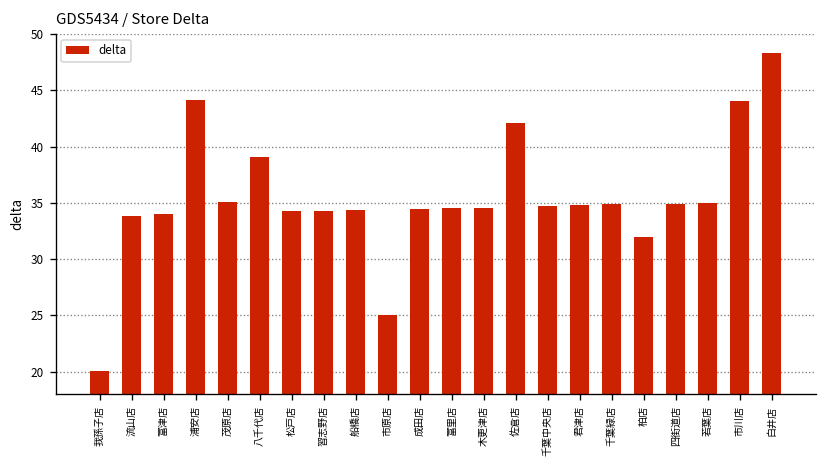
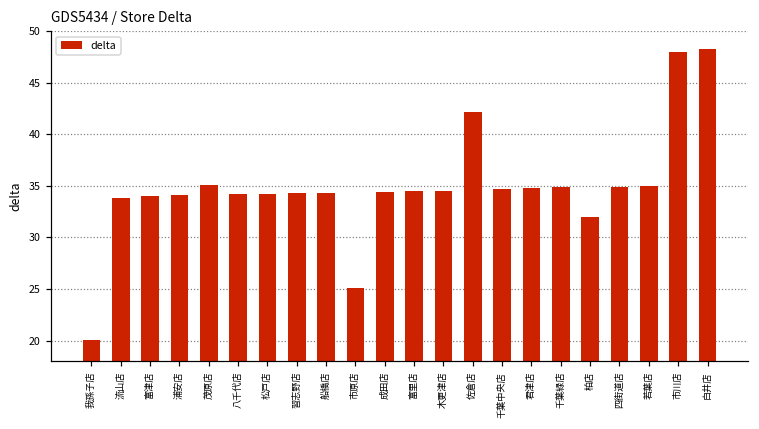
浦安店: 44 -> 34
八千代店: 39 -> 34
市川店: 44 -> 48
